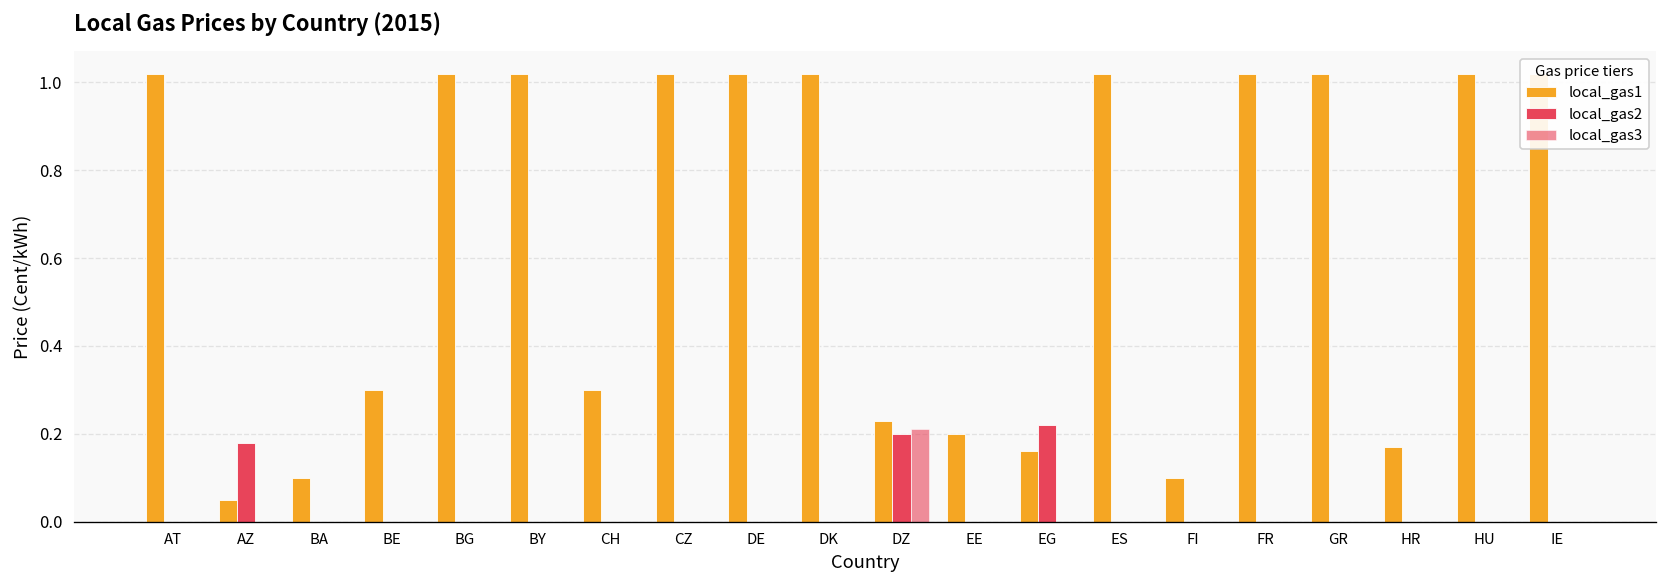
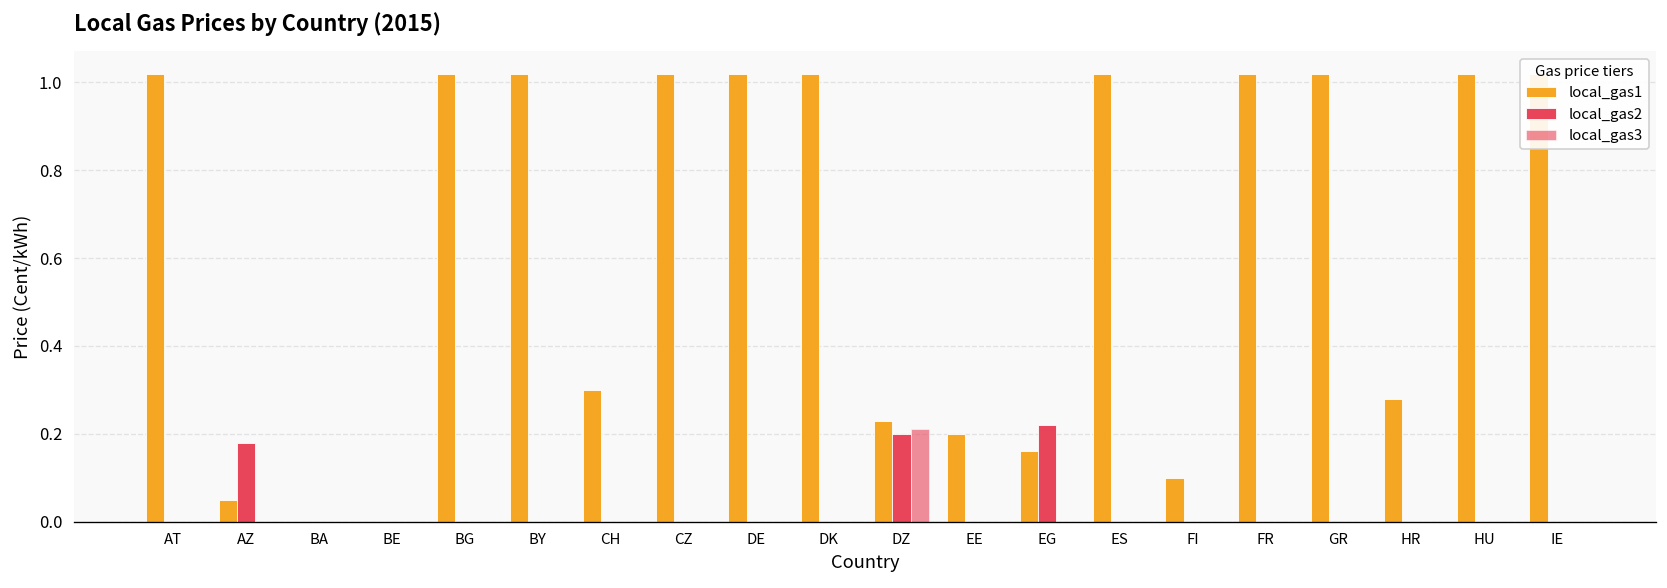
local_gas1, BA: 0.1 -> 0.0
local_gas1, BE: 0.3 -> 0.0
local_gas1, HR: 0.17 -> 0.28
